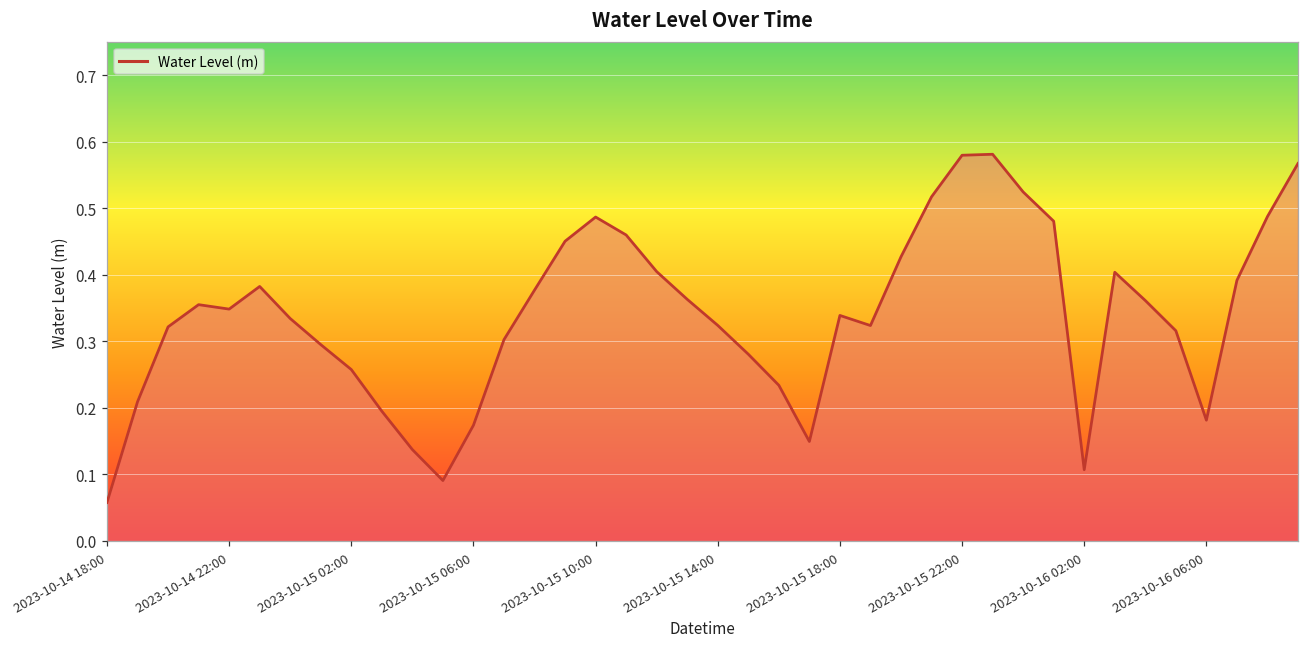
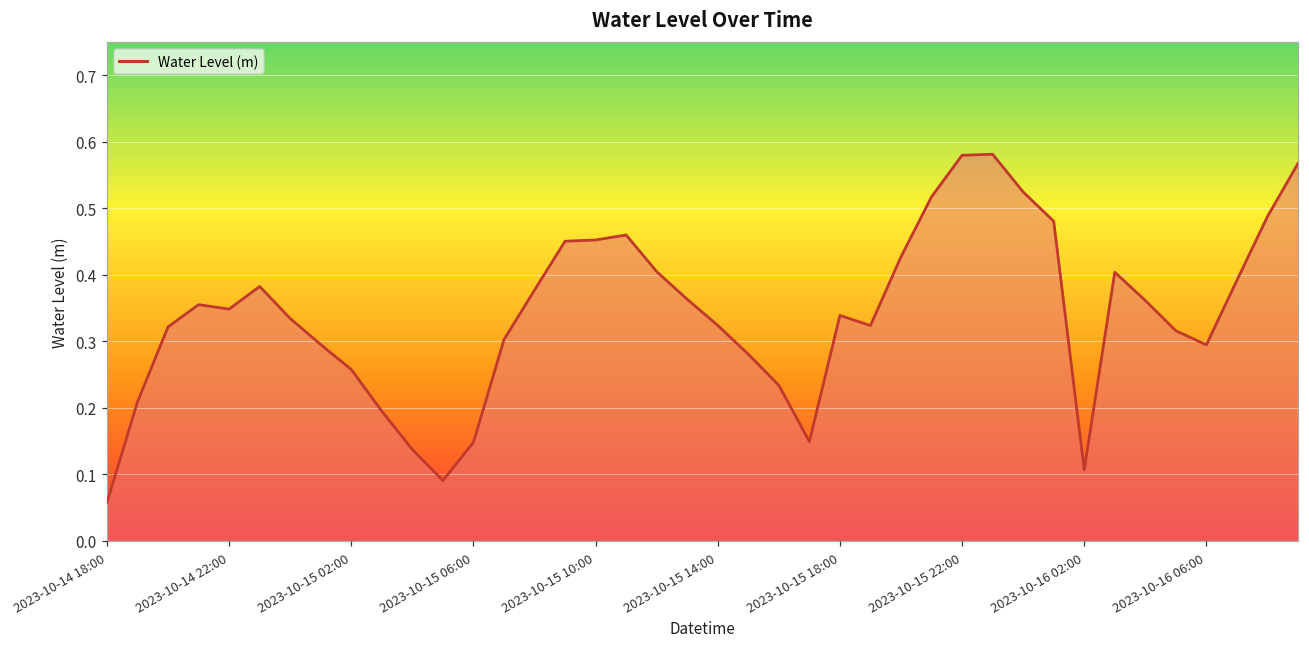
2023-10-15 06:00: 0.17 -> 0.15
2023-10-15 10:00: 0.49 -> 0.45
2023-10-16 06:00: 0.18 -> 0.29
